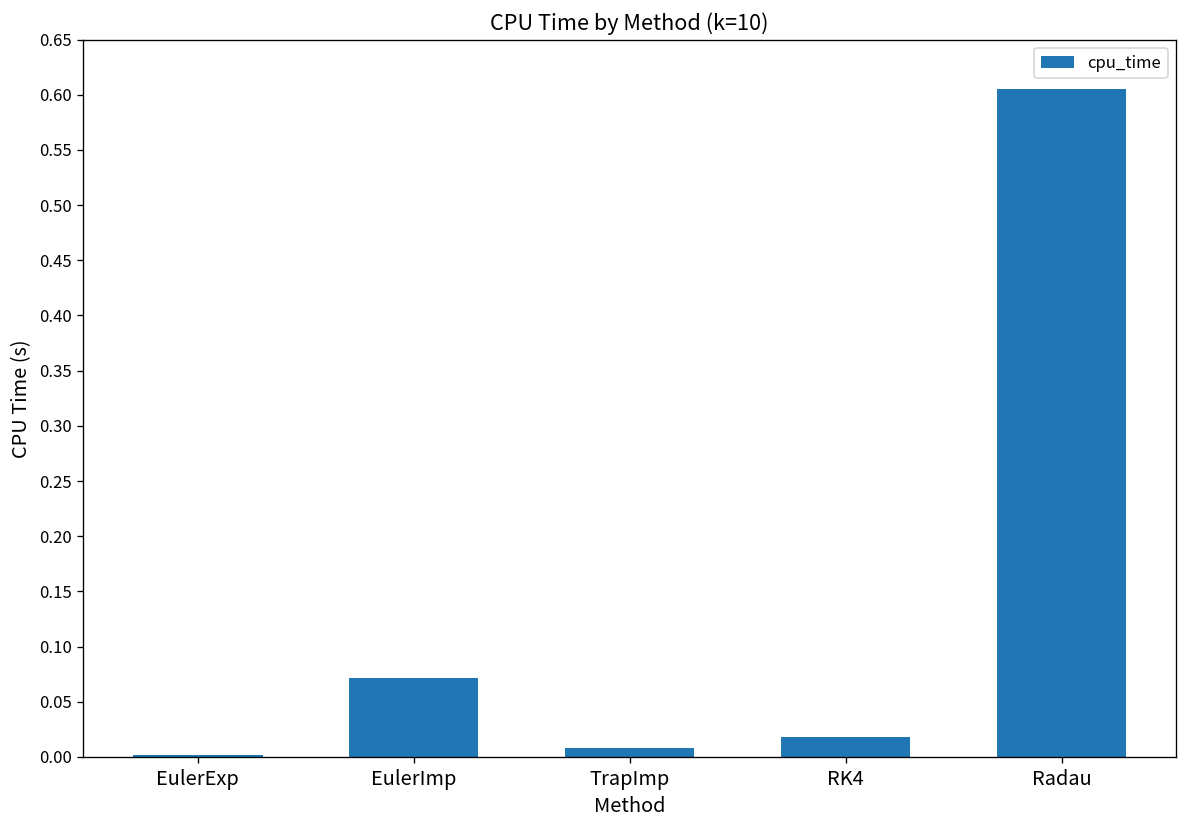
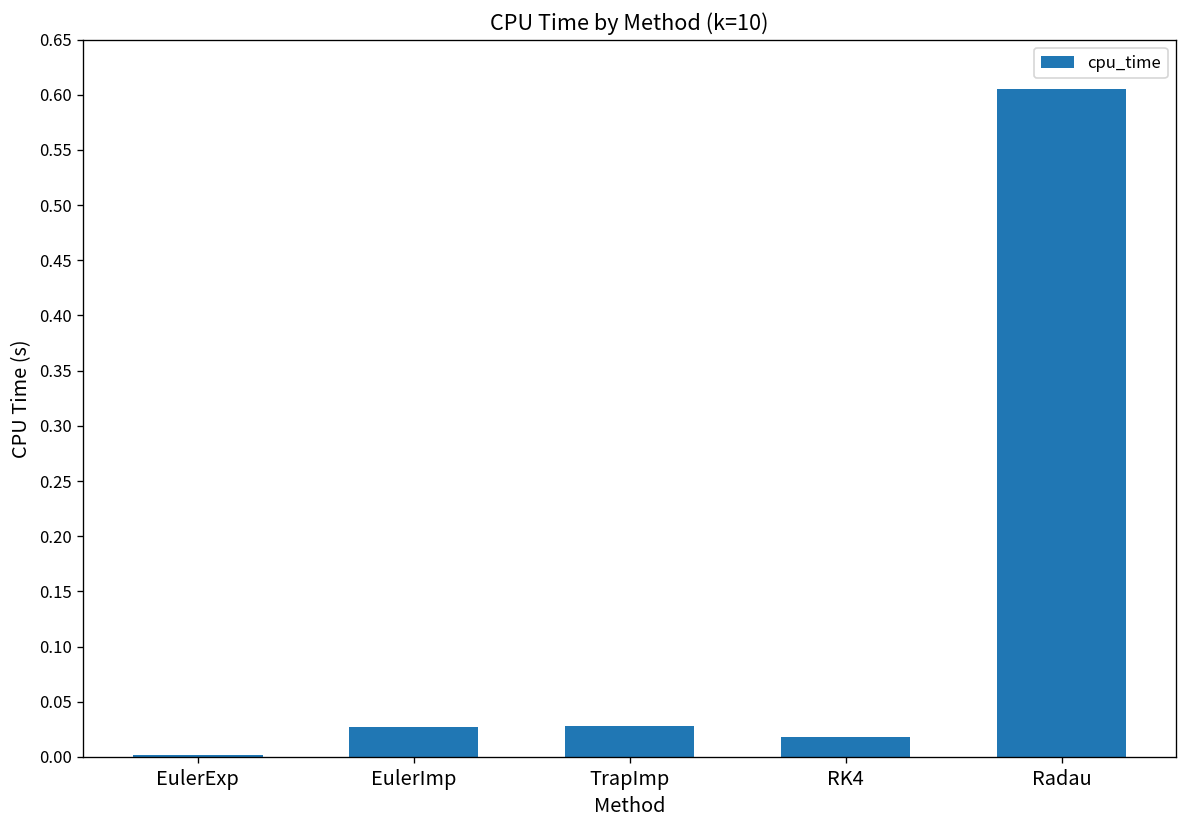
EulerImp: 0.07 -> 0.03
TrapImp: 0.01 -> 0.03
